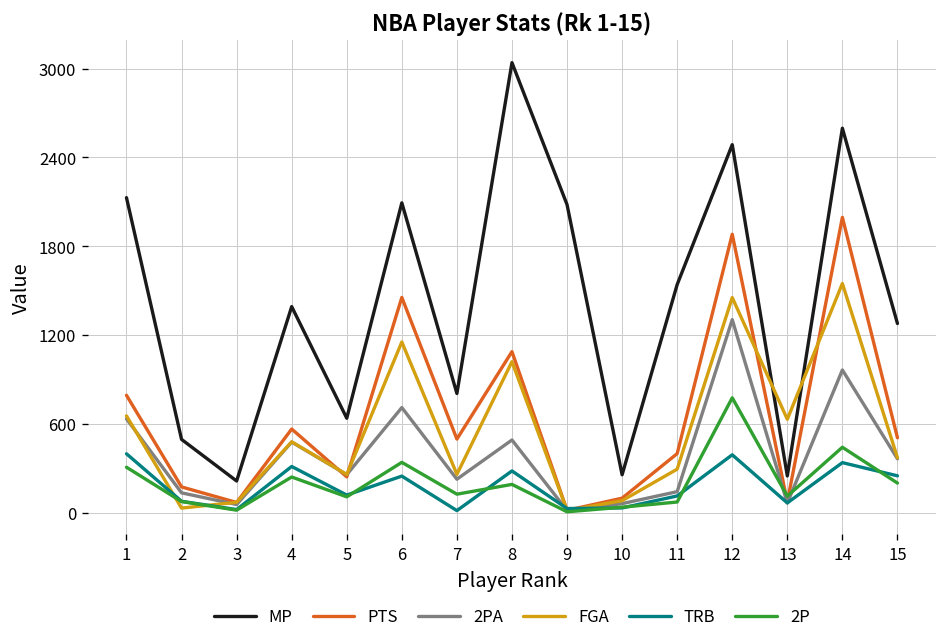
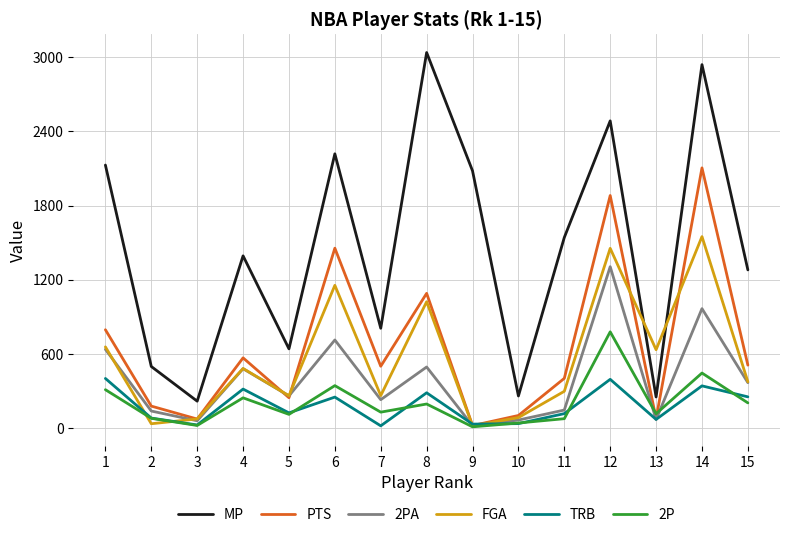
MP, 6: 2090 -> 2220
MP, 14: 2600 -> 2940
PTS, 14: 2000 -> 2110
